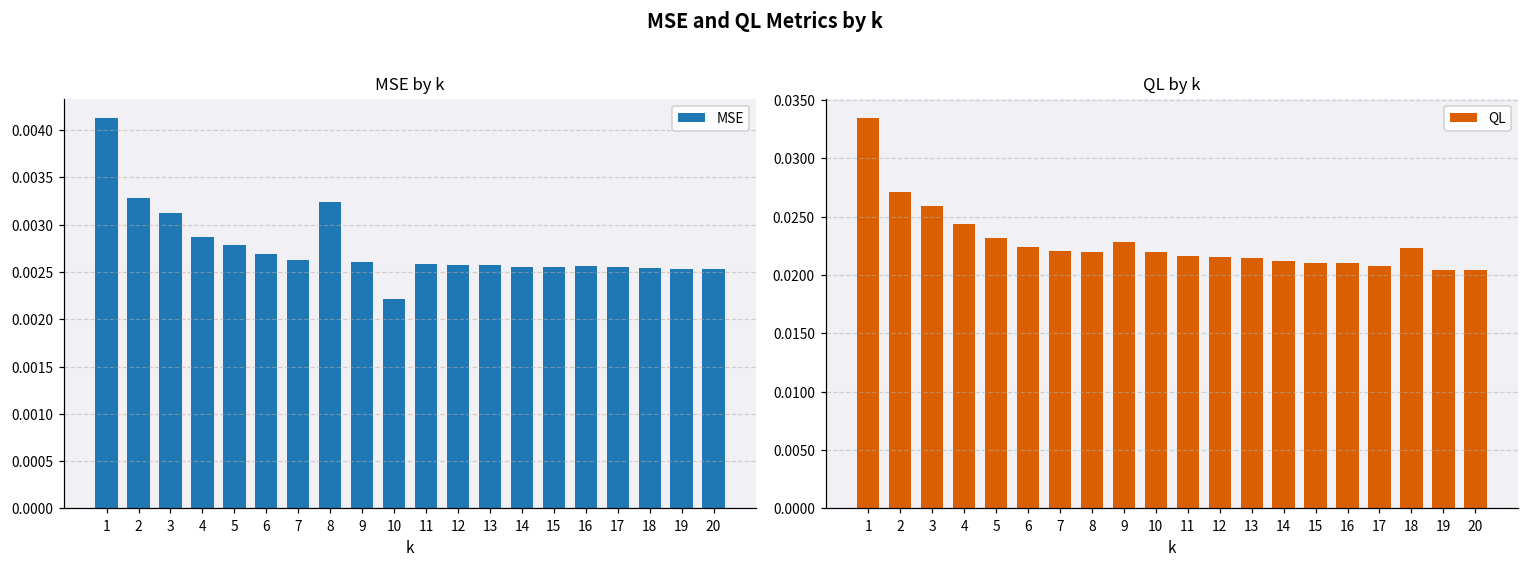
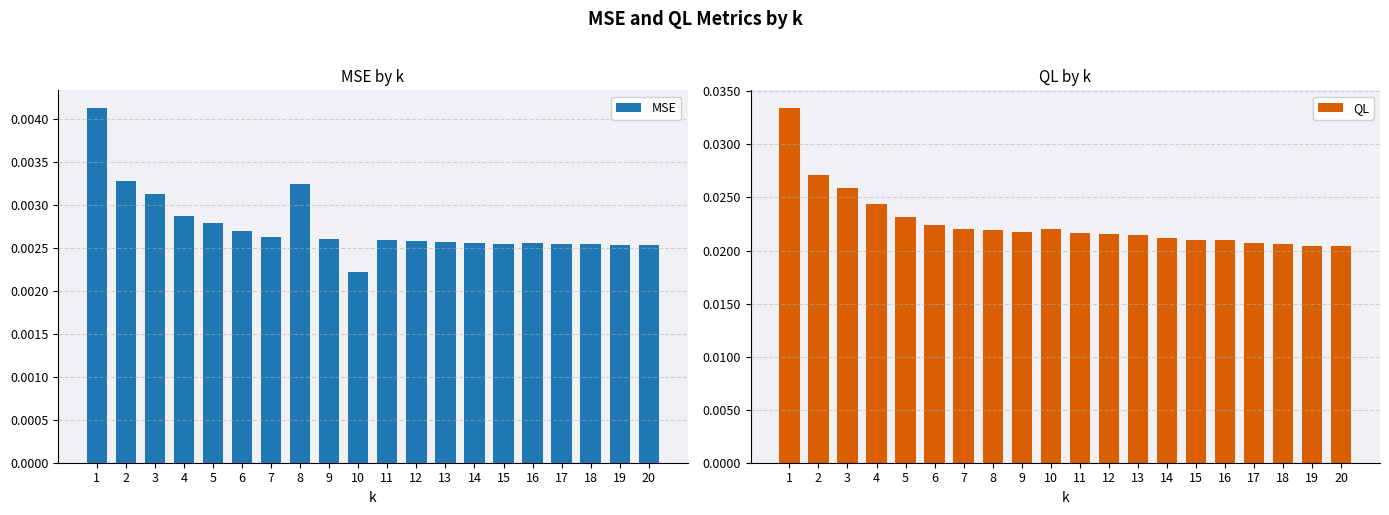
QL by k, 9: 0.0228 -> 0.0218
QL by k, 18: 0.0223 -> 0.0206
